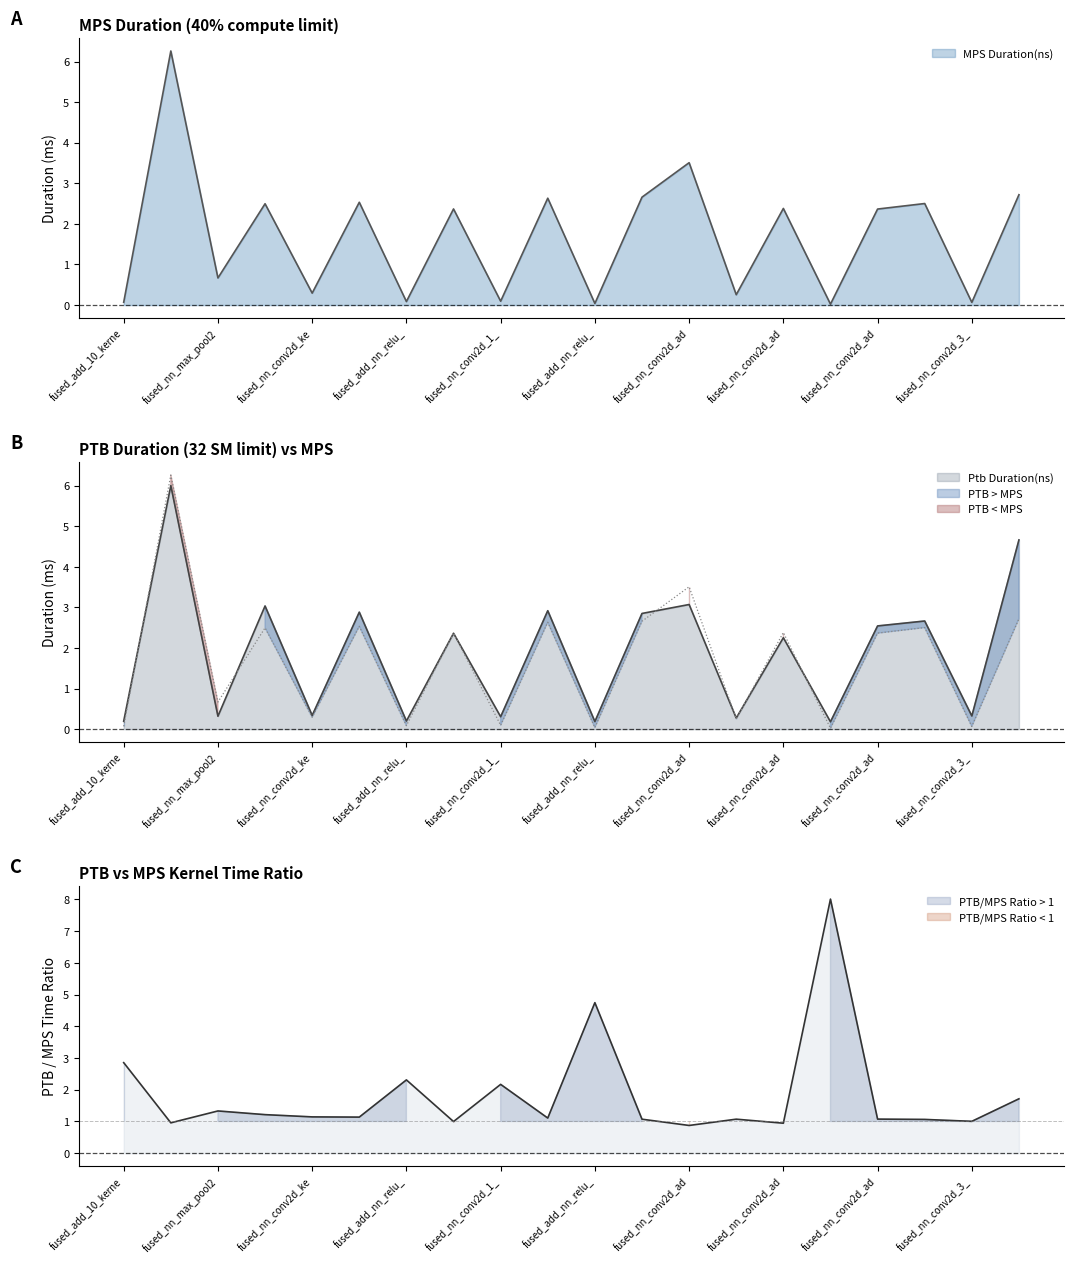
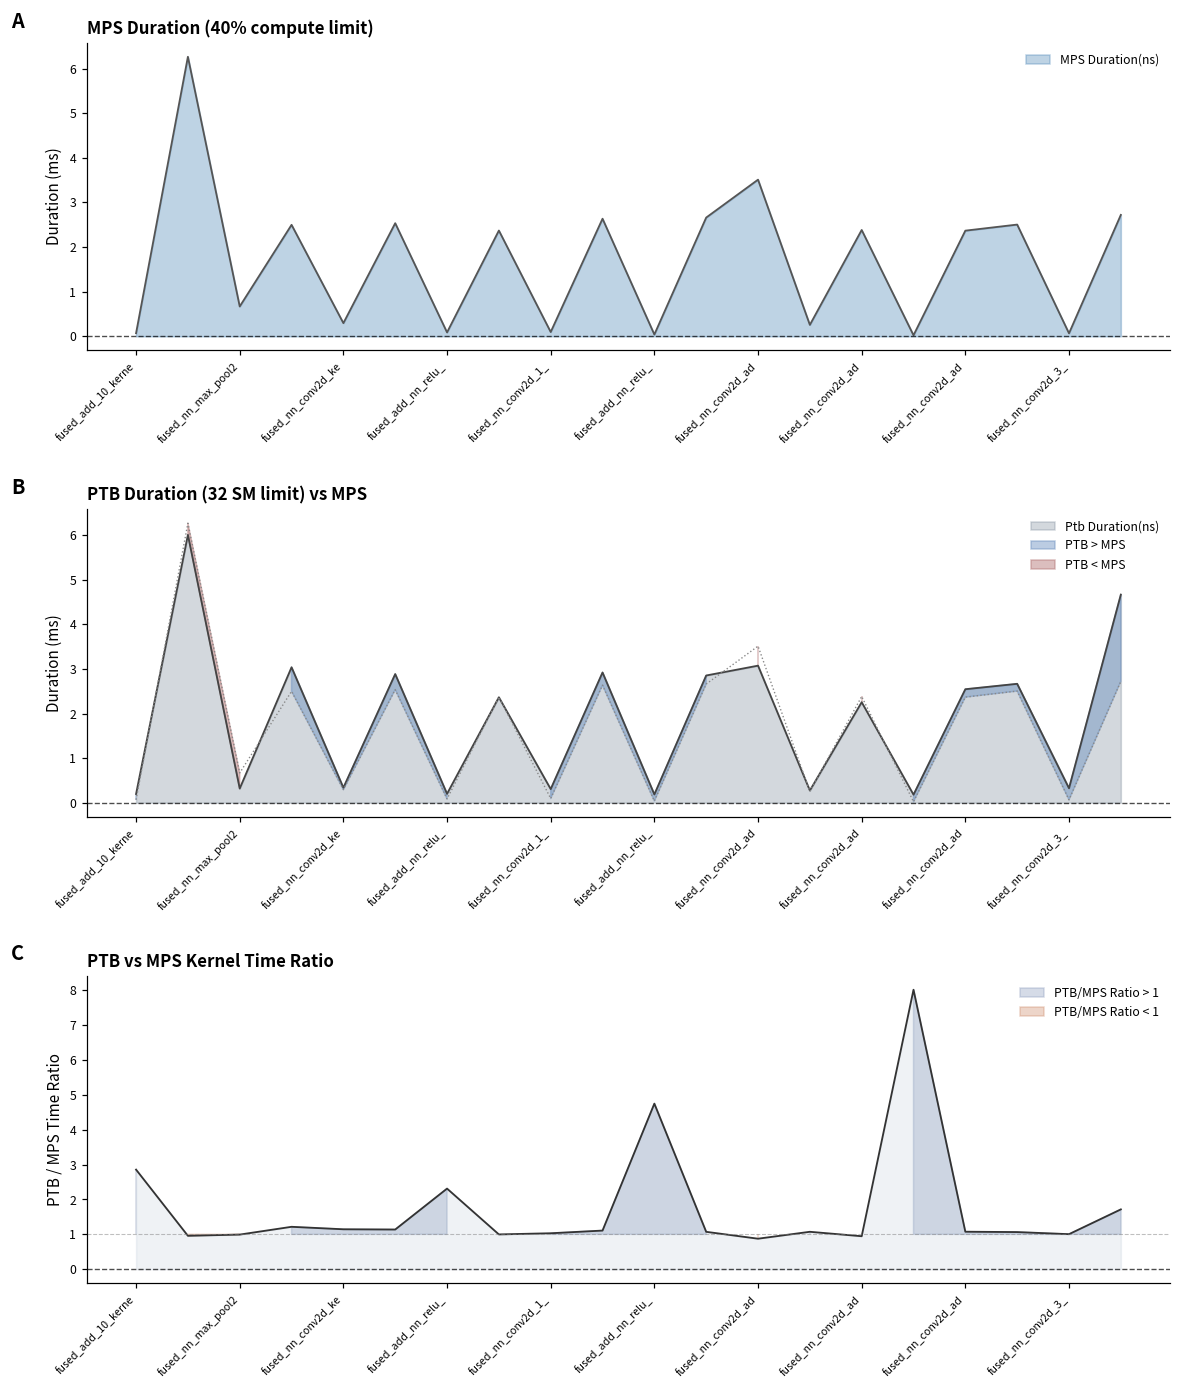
PTB vs MPS Kernel Time Ratio, fused_nn_max_pool2: 1.3 -> 1.0
PTB vs MPS Kernel Time Ratio, fused_nn_conv2d_1_: 2.2 -> 1.0
